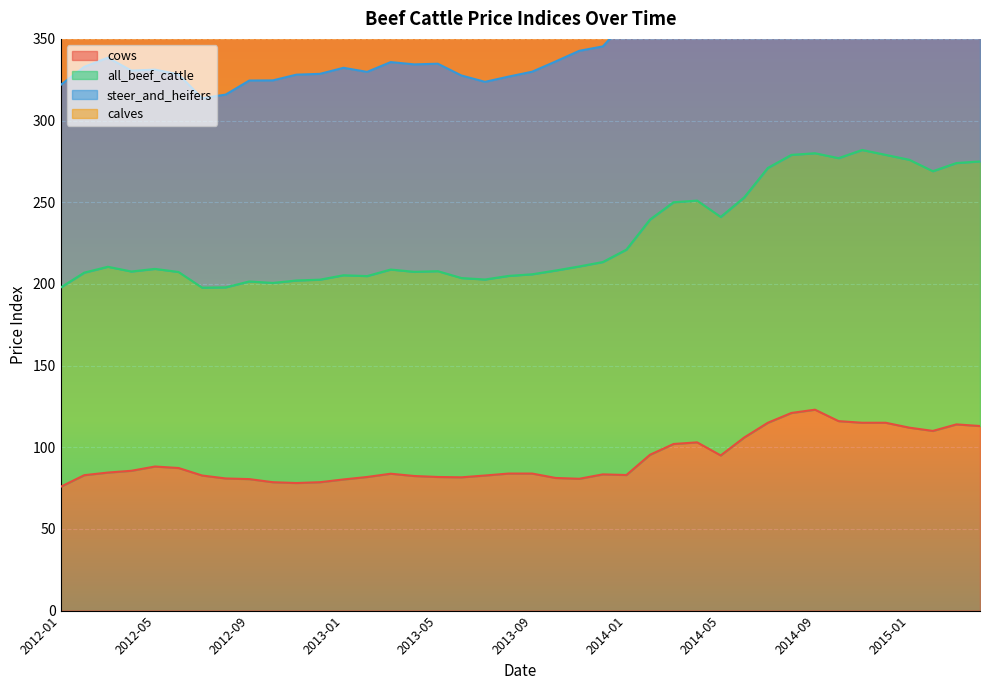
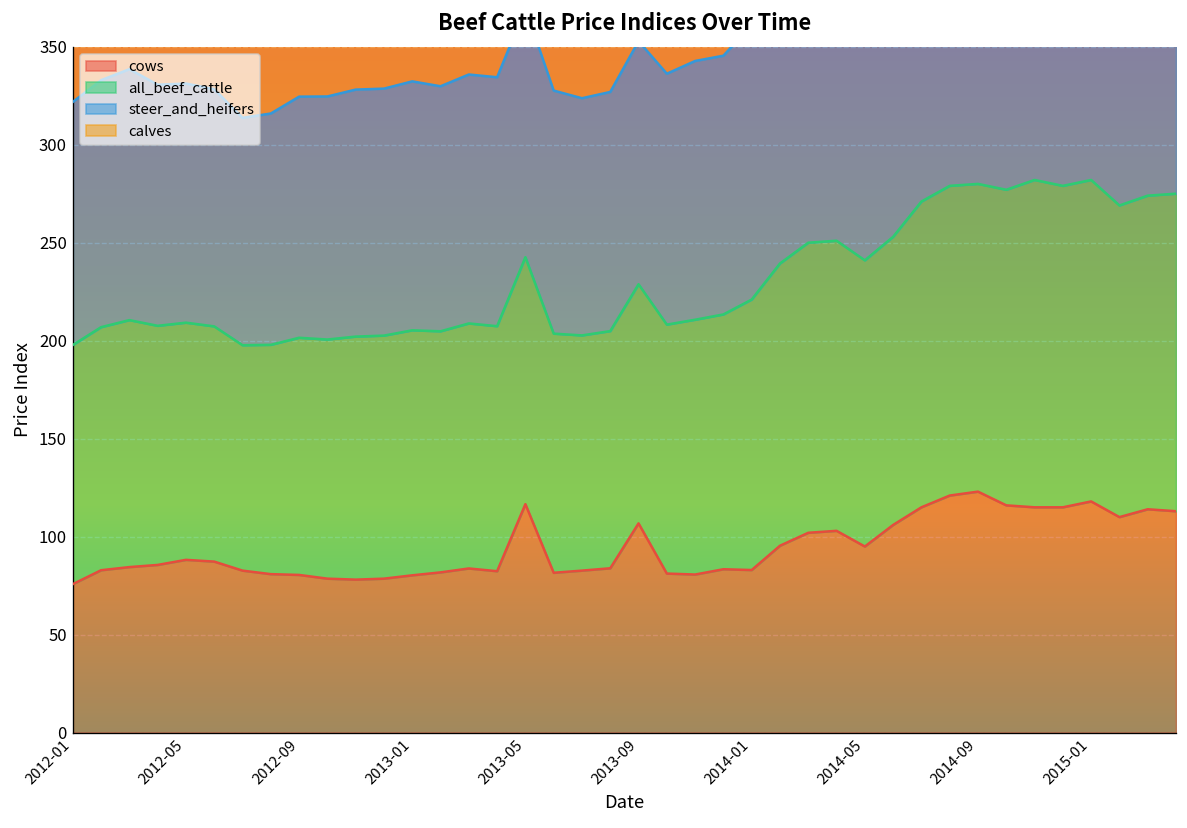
cows, 2013-05: 82 -> 117
cows, 2013-09: 84 -> 107
cows, 2015-01: 112 -> 118
